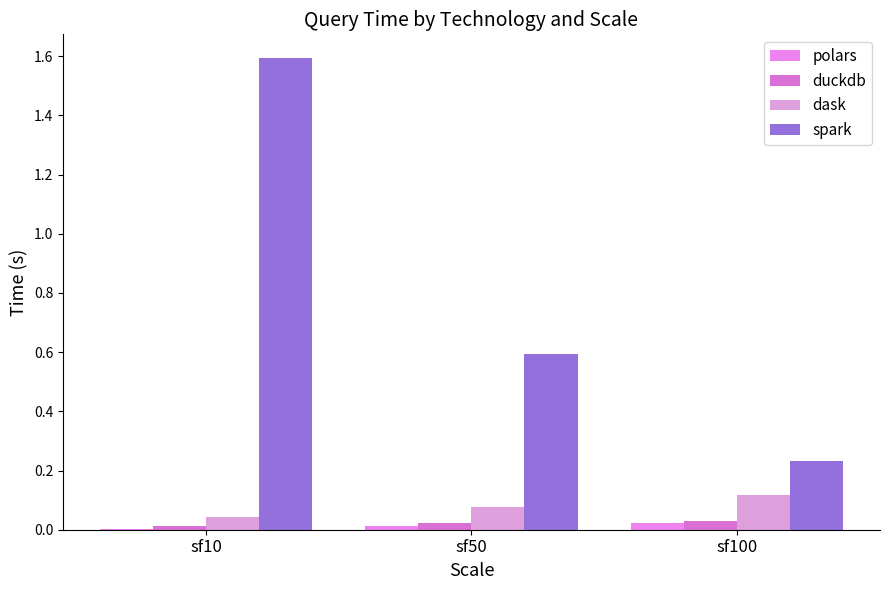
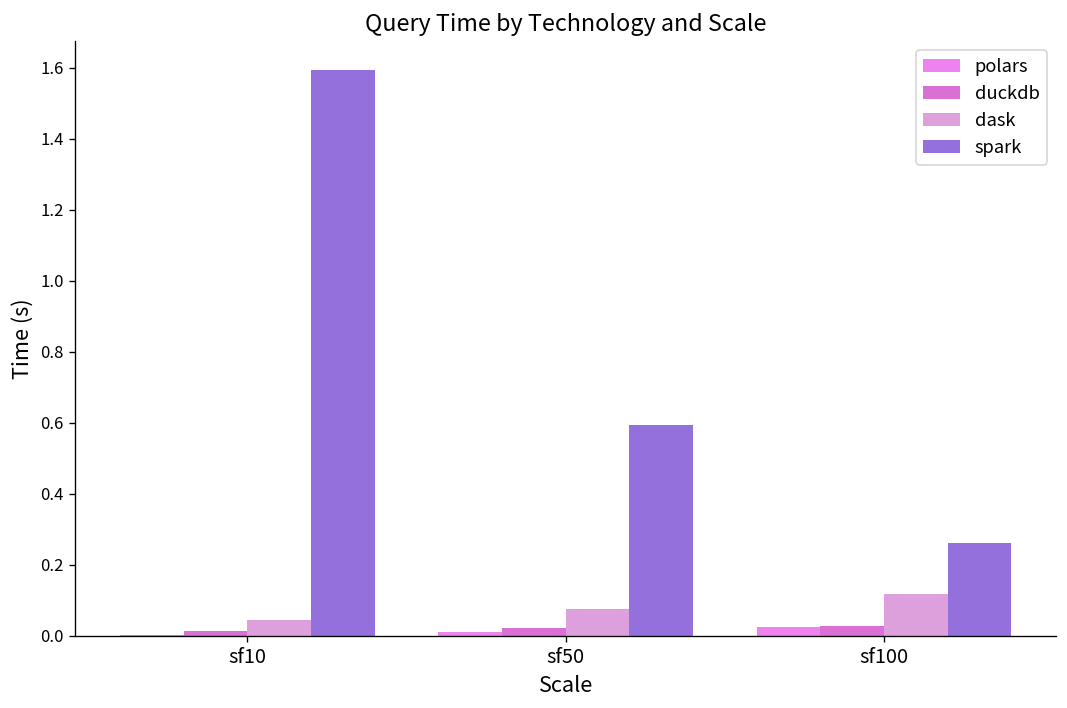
spark, sf100: 0.23 -> 0.26
